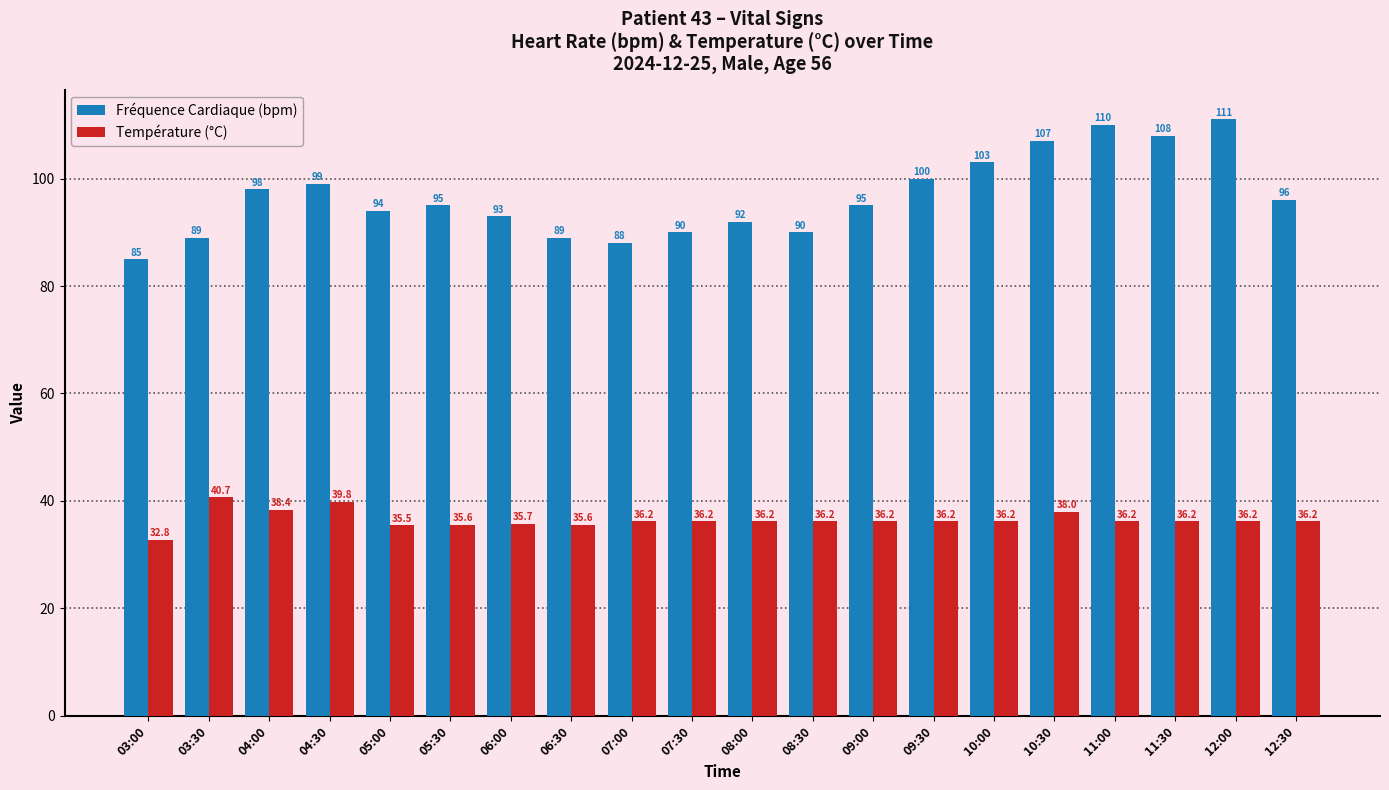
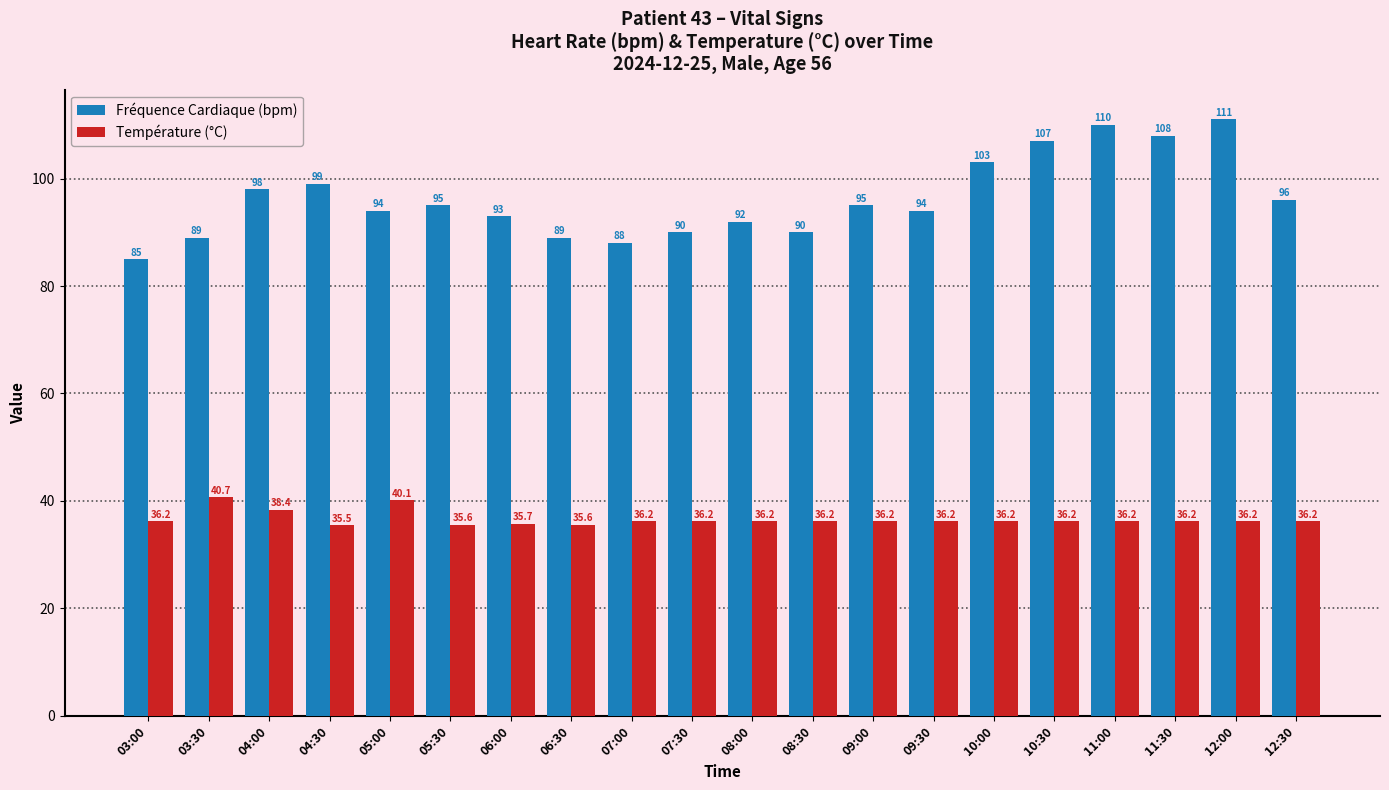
Température (°C), 03:00: 32.8 -> 36.2
Température (°C), 04:30: 39.8 -> 35.5
Température (°C), 05:00: 35.5 -> 40.1
Fréquence Cardiaque (bpm), 09:30: 100 -> 94
Température (°C), 10:30: 38.0 -> 36.2
